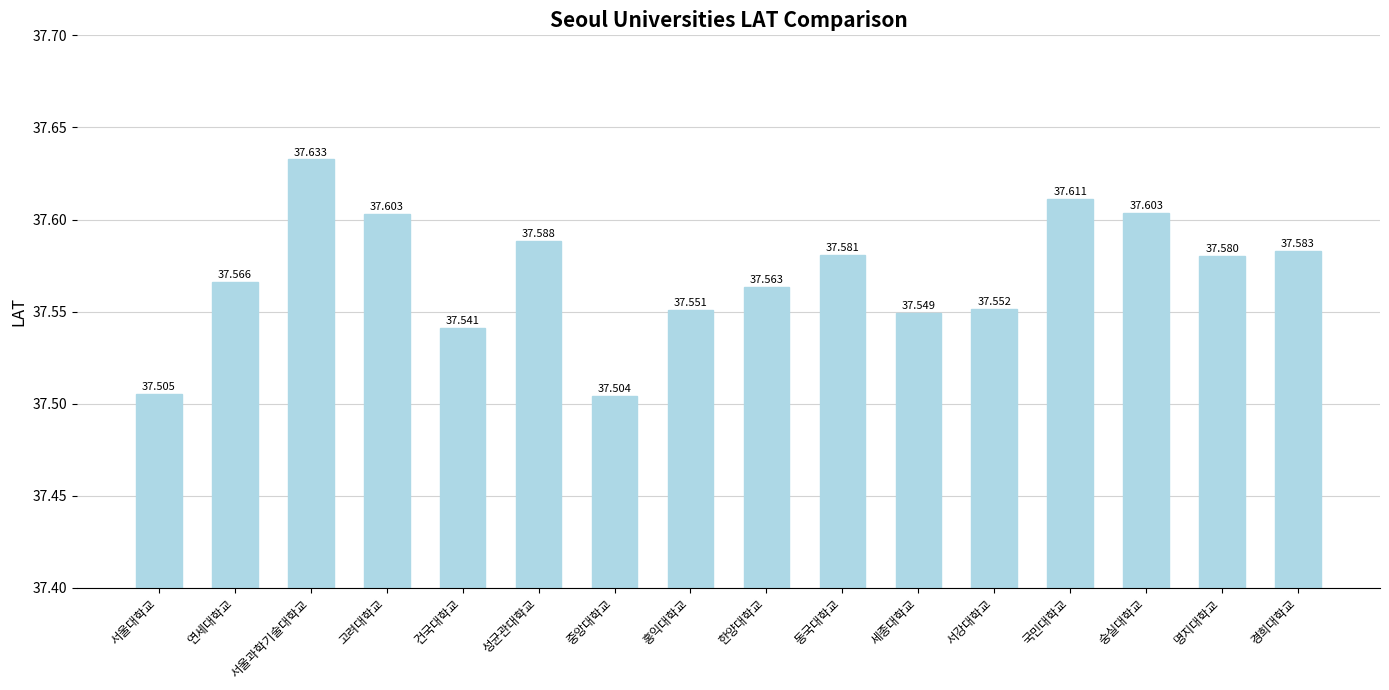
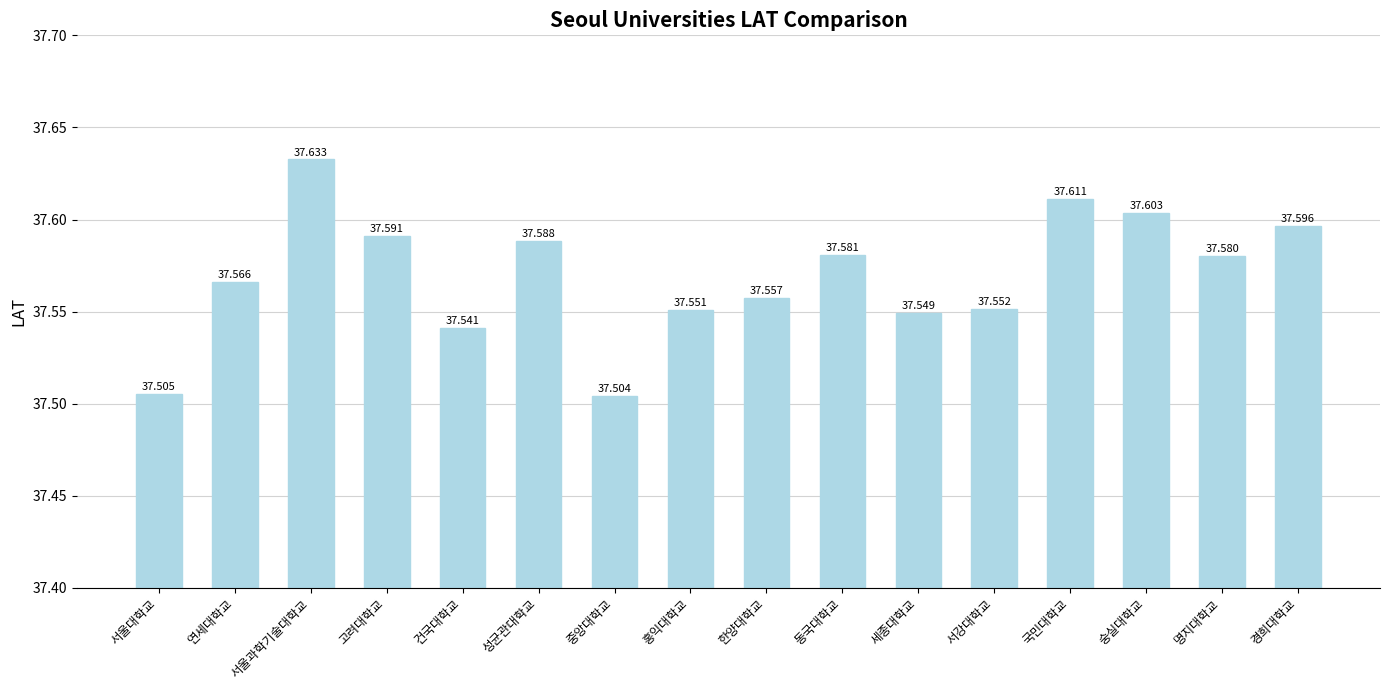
고려대학교: 37.603 -> 37.591
한양대학교: 37.563 -> 37.557
경희대학교: 37.583 -> 37.596
